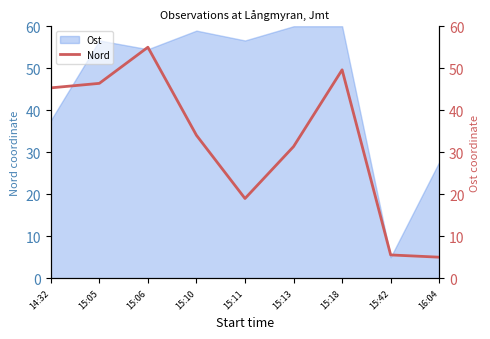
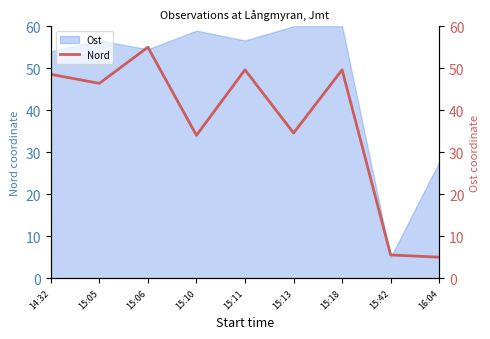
Ost, 14:32: 38 -> 54
Nord, 14:32: 45 -> 49
Nord, 15:11: 19 -> 50
Nord, 15:13: 31 -> 35
